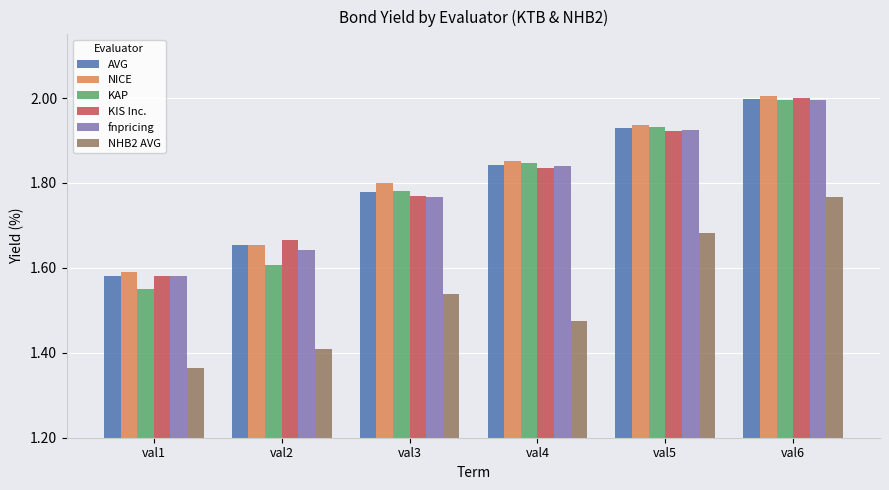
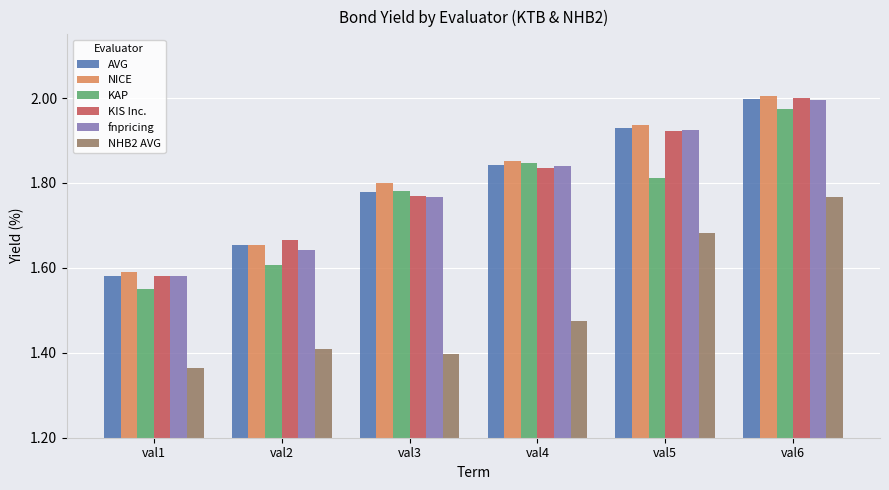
NHB2 AVG, val3: 1.54 -> 1.40
KAP, val5: 1.93 -> 1.81
KAP, val6: 2.00 -> 1.98
